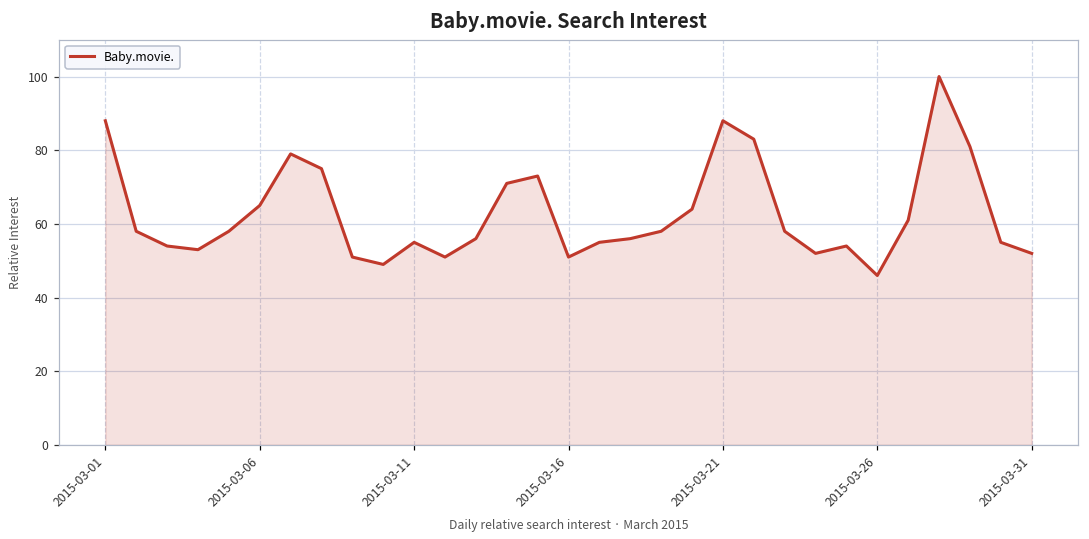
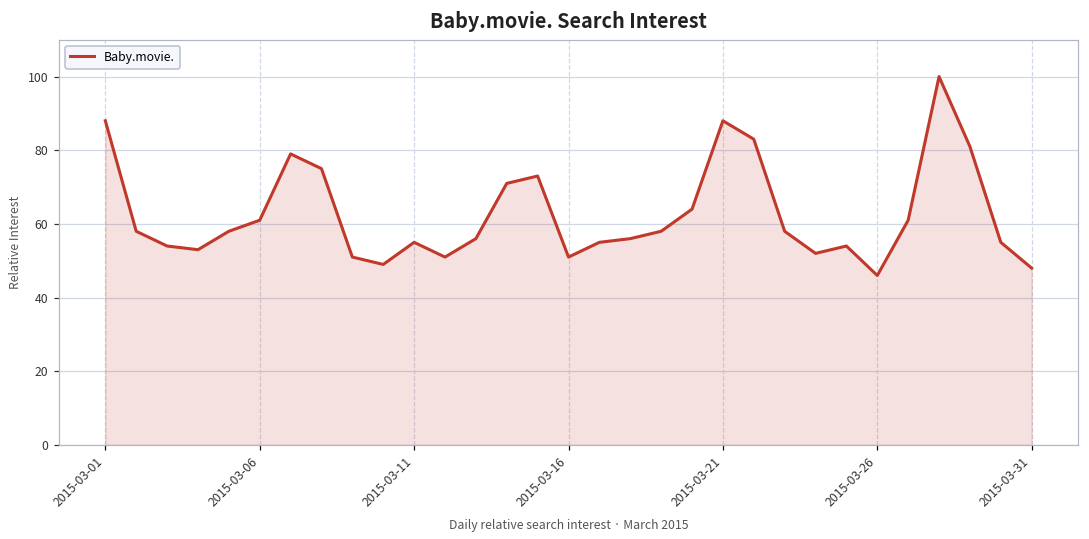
2015-03-06: 65 -> 61
2015-03-31: 52 -> 48
